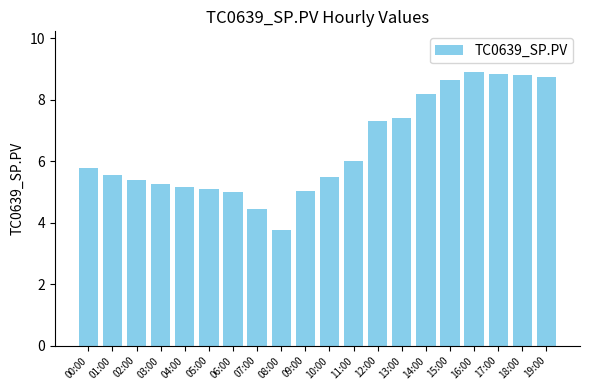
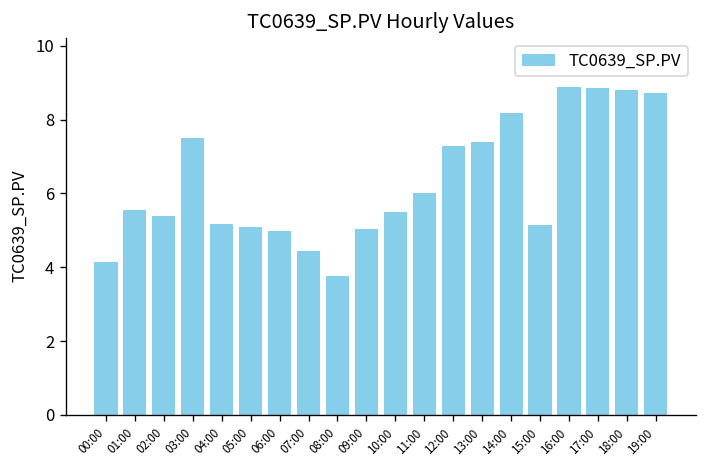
00:00: 5.8 -> 4.1
03:00: 5.3 -> 7.5
15:00: 8.6 -> 5.2
